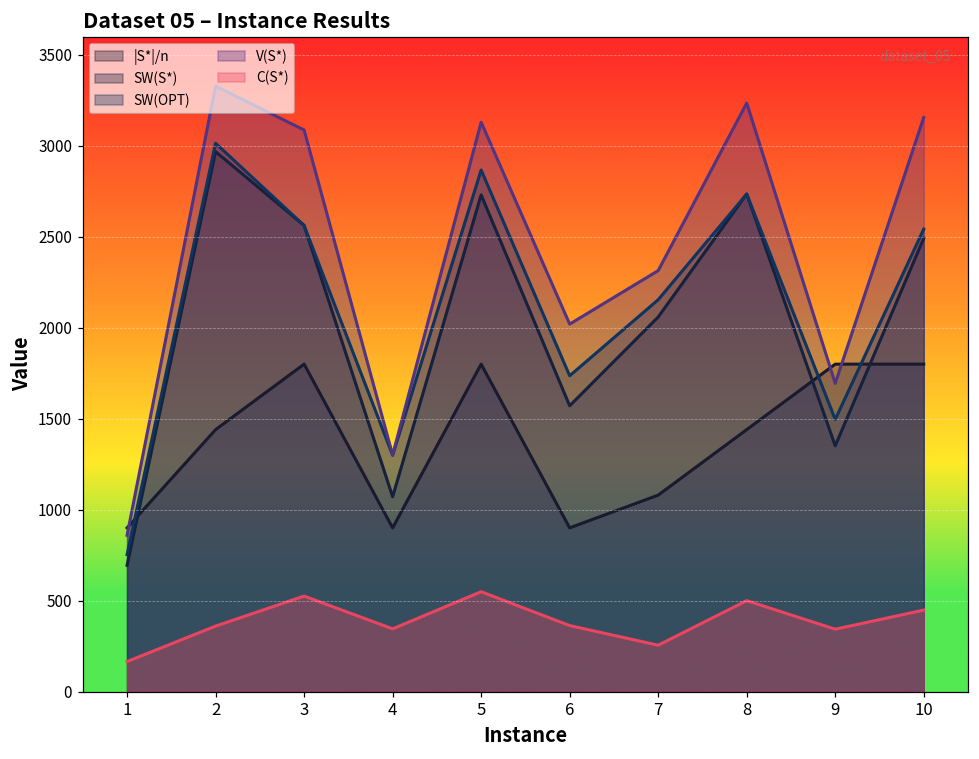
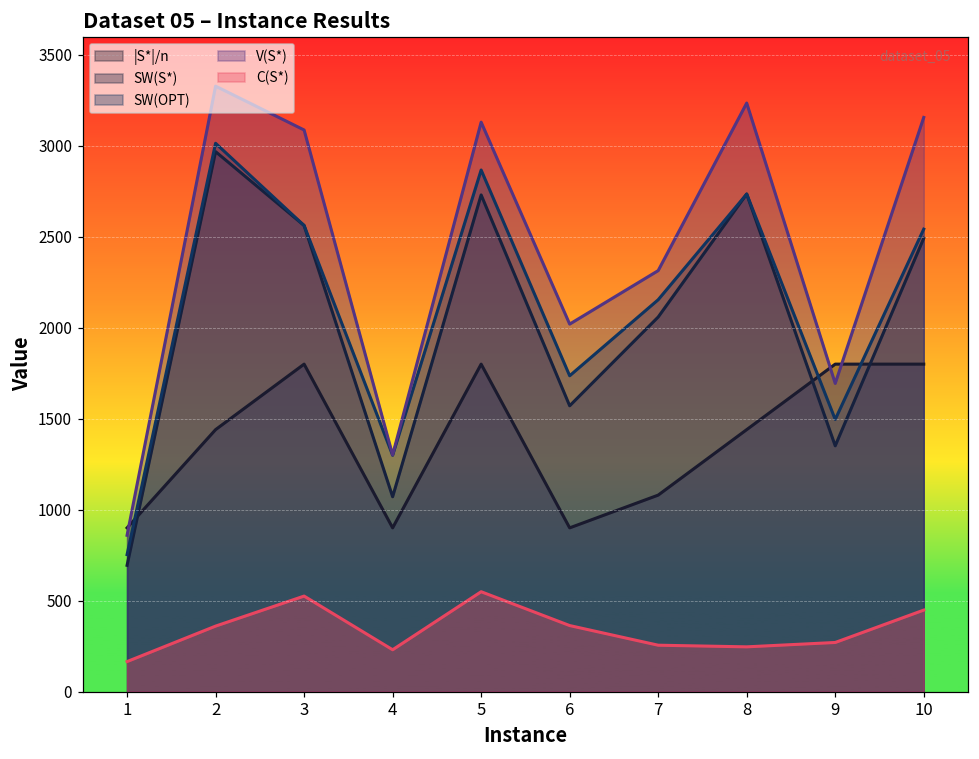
C(S*), 4: 350 -> 230
C(S*), 8: 500 -> 250
C(S*), 9: 340 -> 270
